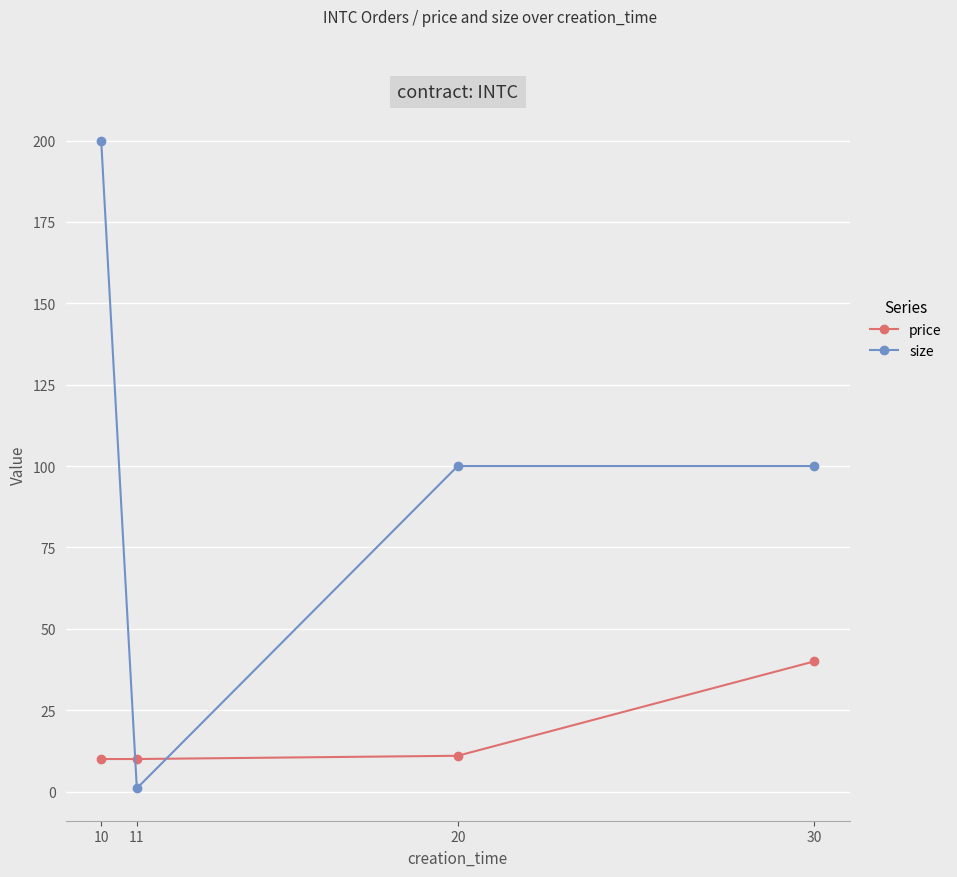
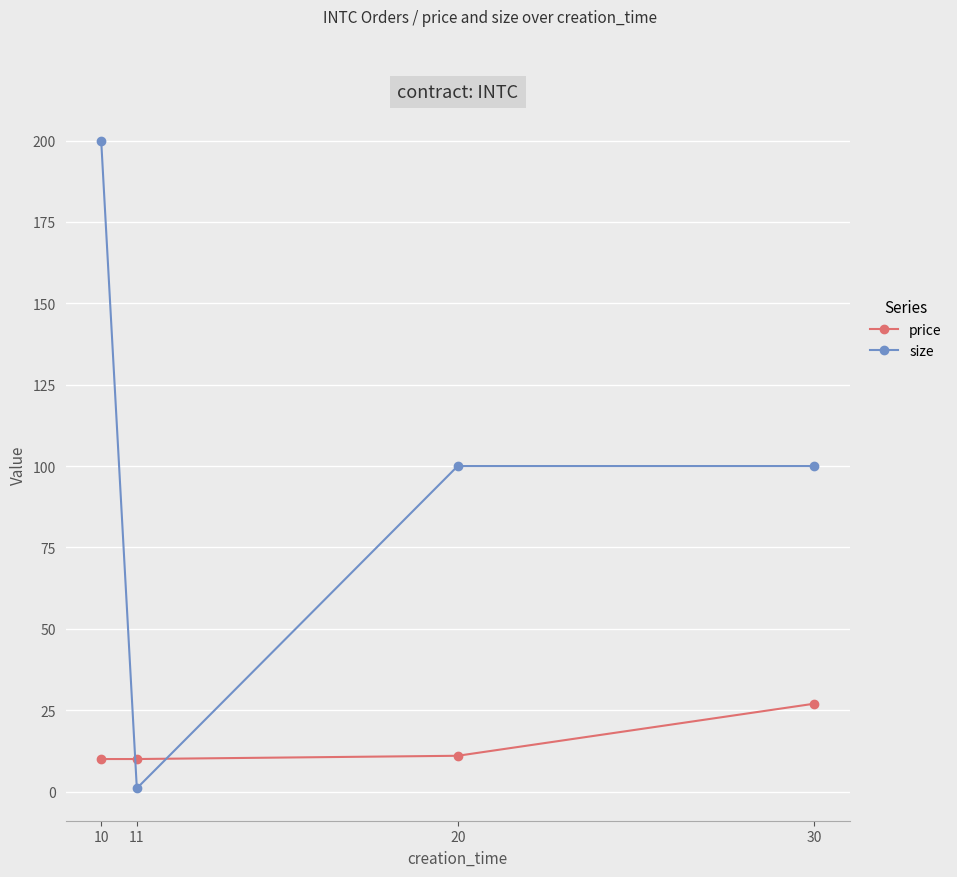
price, 30: 40 -> 27
